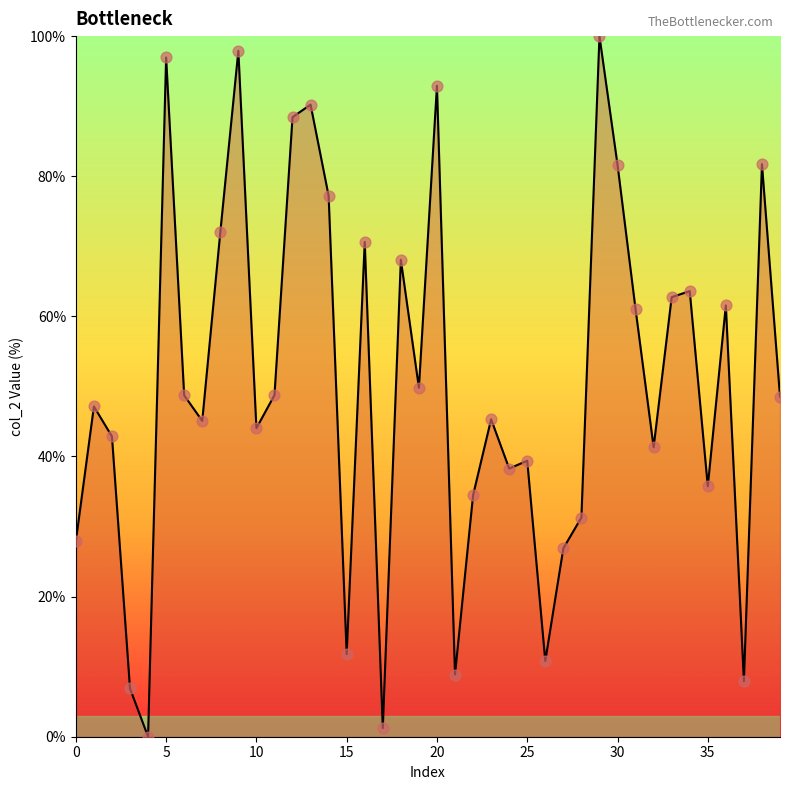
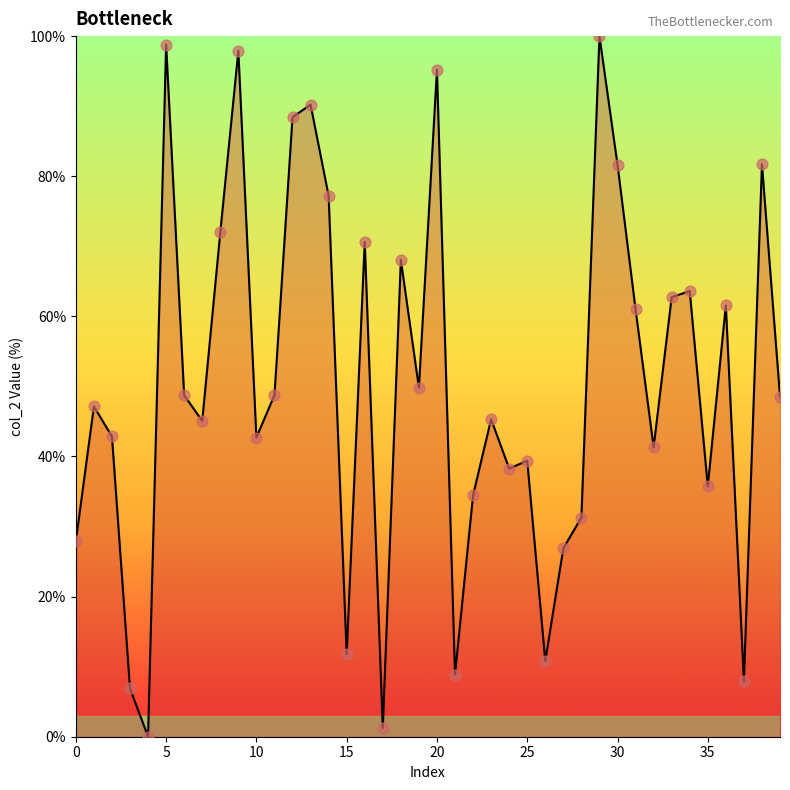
5: 97% -> 99%
10: 44% -> 43%
20: 93% -> 95%
